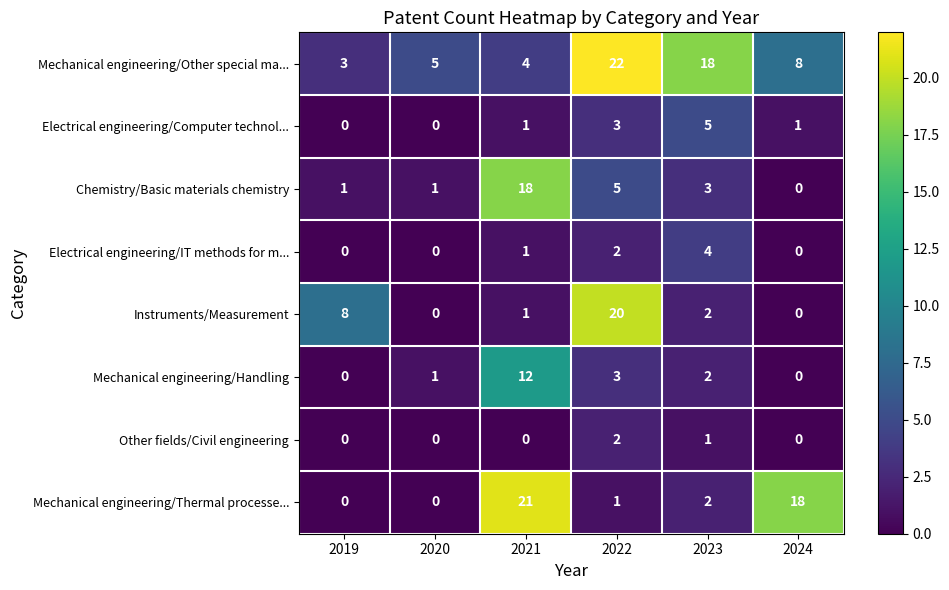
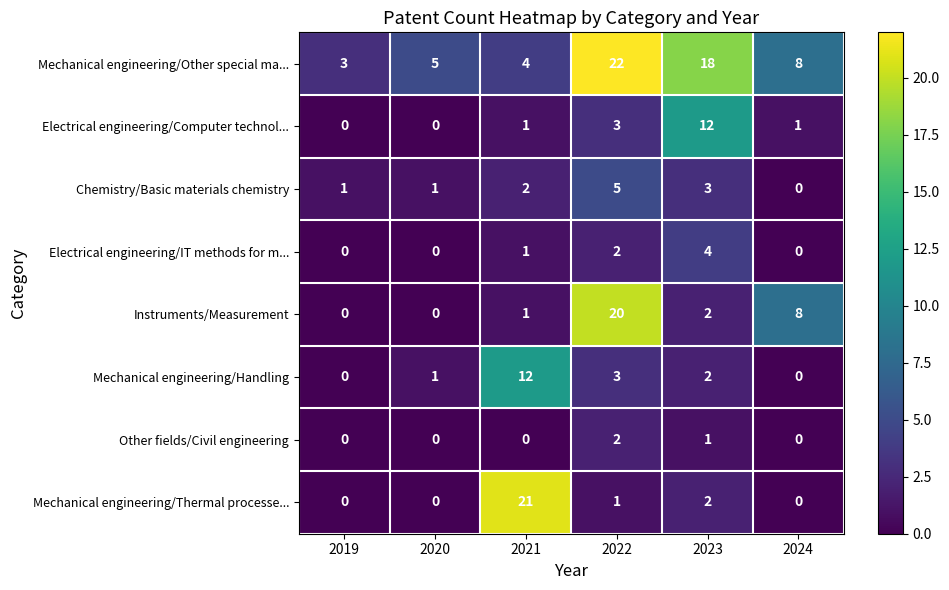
Electrical engineering/Computer technol..., 2023: 5 -> 12
Chemistry/Basic materials chemistry, 2021: 18 -> 2
Instruments/Measurement, 2019: 8 -> 0
Instruments/Measurement, 2024: 0 -> 8
Mechanical engineering/Thermal processe..., 2024: 18 -> 0
